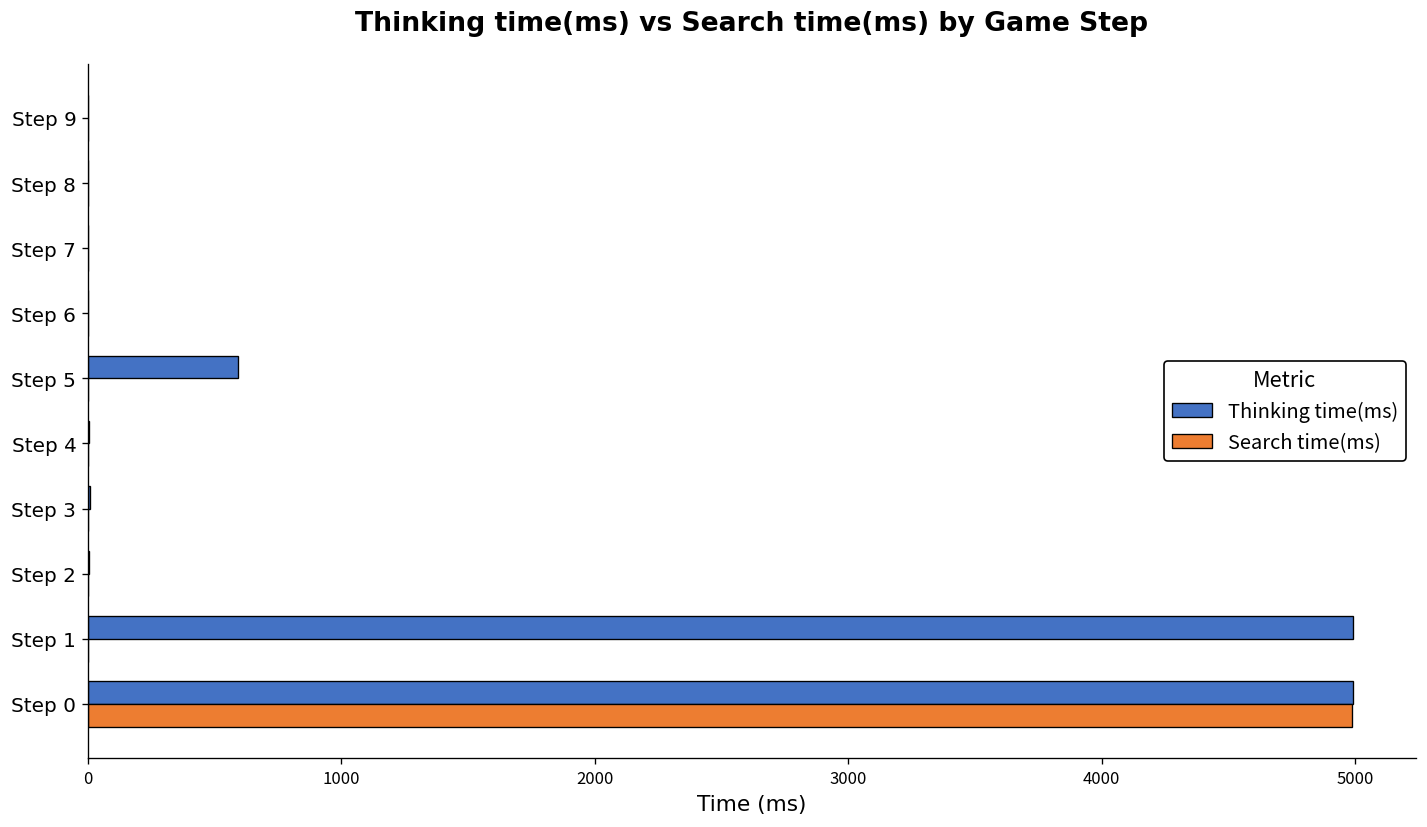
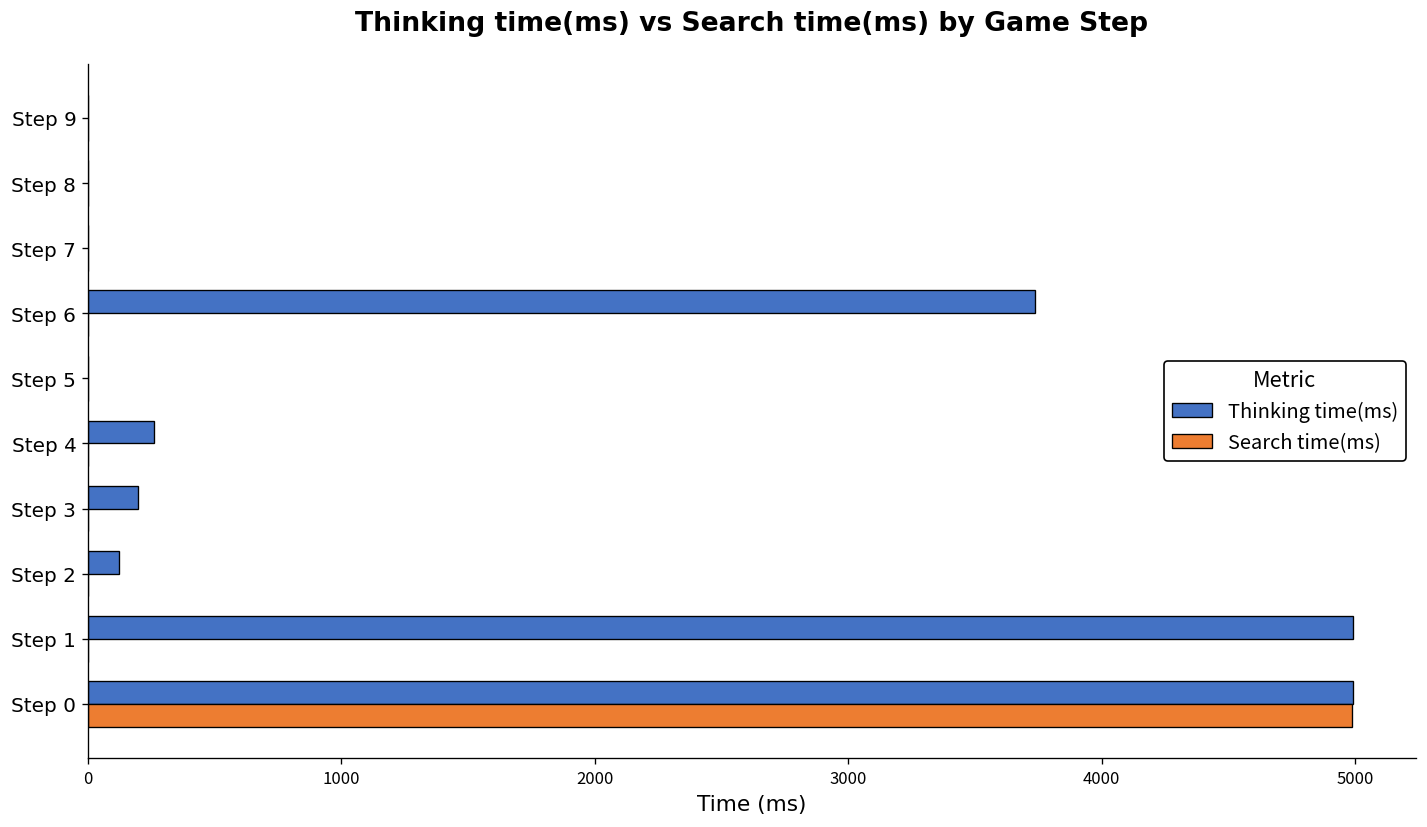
Thinking time(ms), Step 6: 0 -> 3740
Thinking time(ms), Step 5: 590 -> 0
Thinking time(ms), Step 4: 0 -> 260
Thinking time(ms), Step 3: 10 -> 200
Thinking time(ms), Step 2: 0 -> 120
